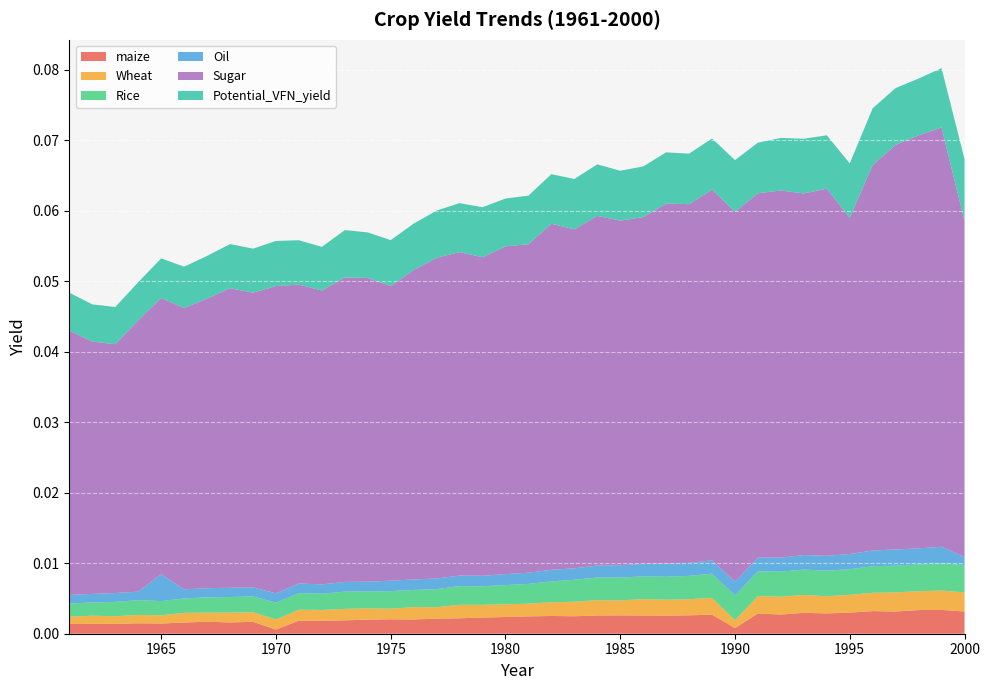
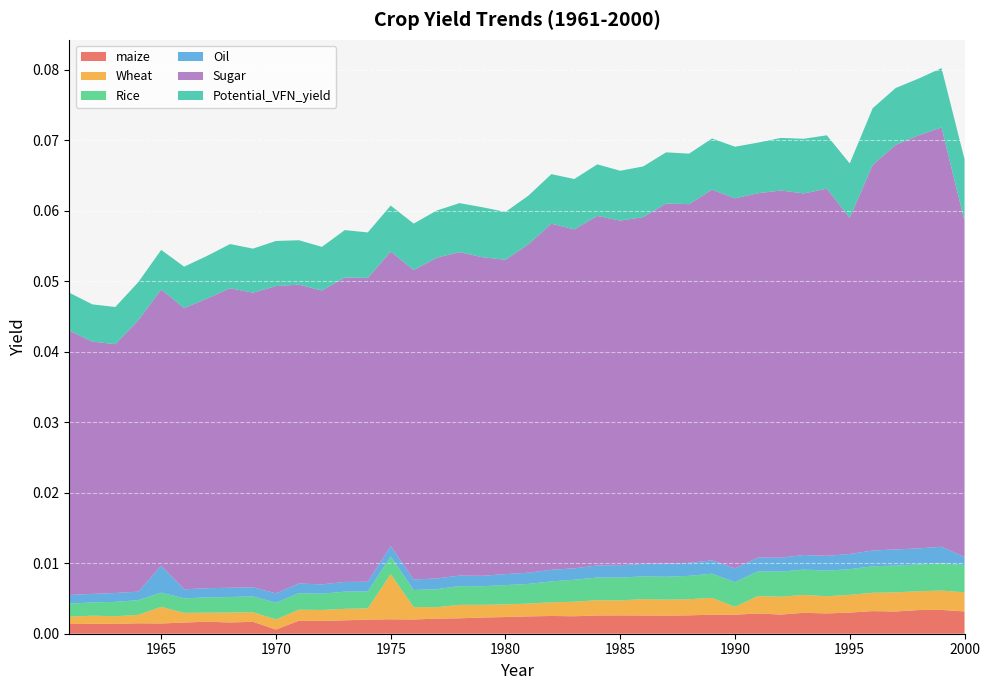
Wheat, 1965: 0.001 -> 0.002
Wheat, 1975: 0.002 -> 0.006
Sugar, 1980: 0.047 -> 0.045
maize, 1990: 0.001 -> 0.003
